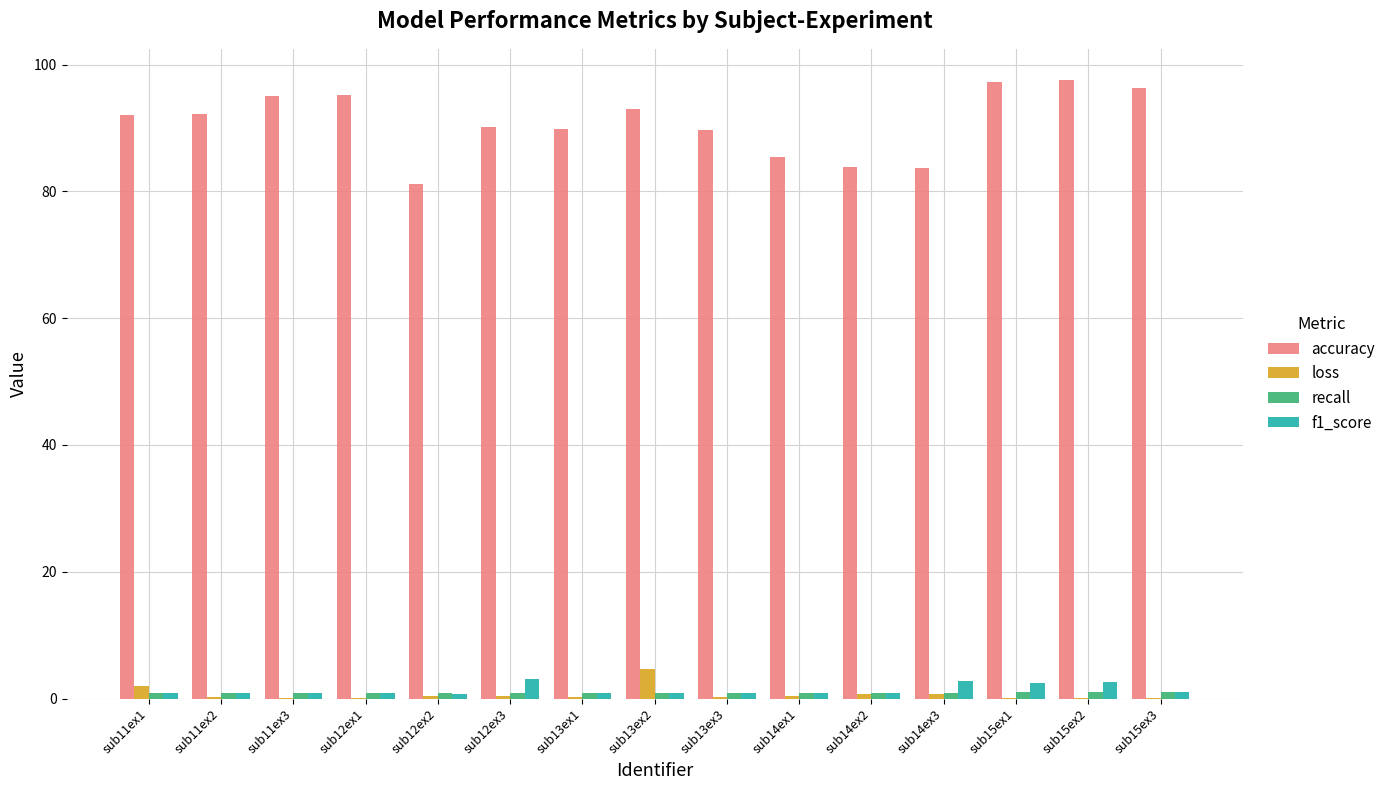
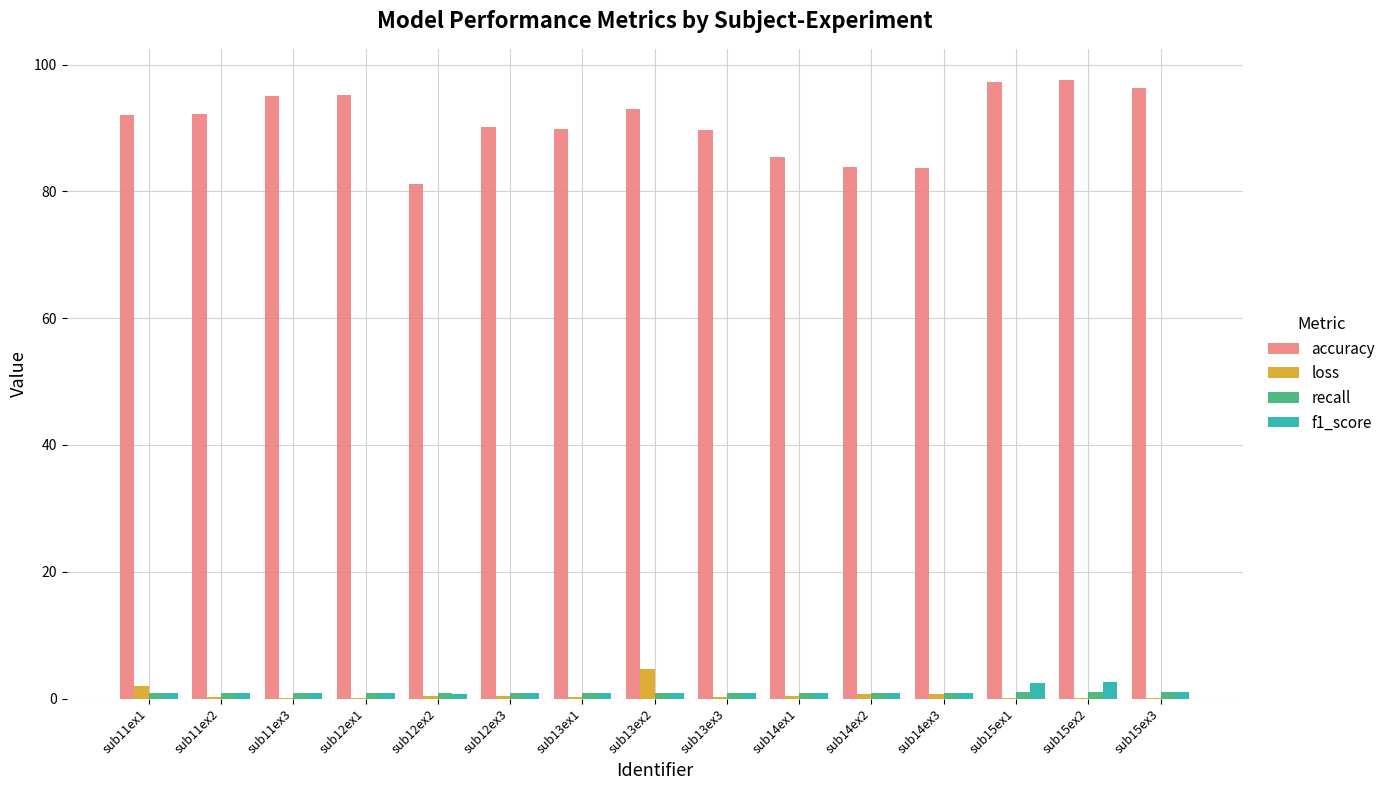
f1_score, sub12ex3: 3 -> 1
f1_score, sub14ex3: 3 -> 1
